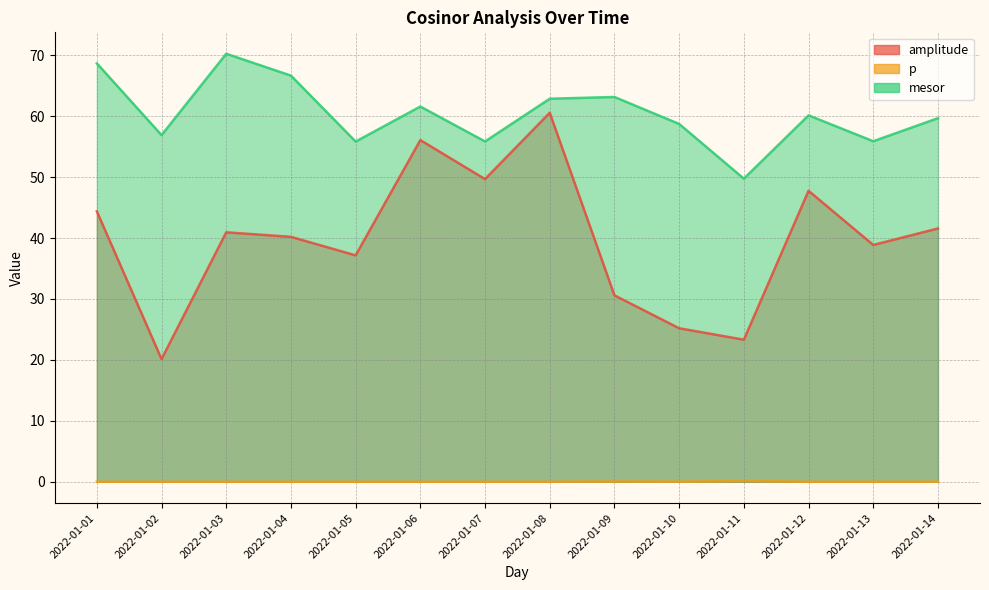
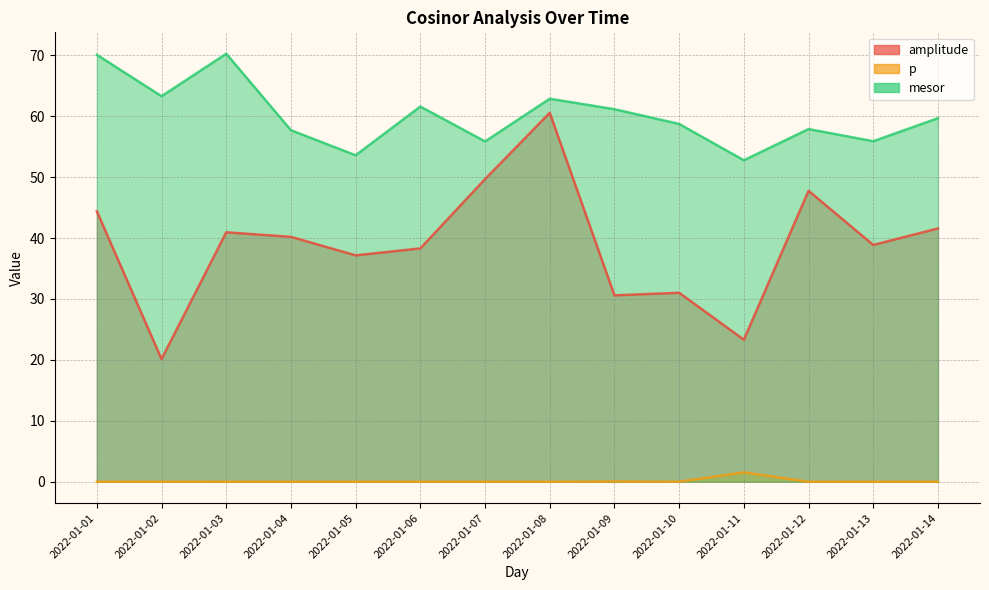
mesor, 2022-01-01: 69 -> 70
mesor, 2022-01-02: 57 -> 63
mesor, 2022-01-04: 67 -> 58
mesor, 2022-01-05: 56 -> 54
amplitude, 2022-01-06: 56 -> 38
mesor, 2022-01-09: 63 -> 61
amplitude, 2022-01-10: 25 -> 31
p, 2022-01-11: 0 -> 2
mesor, 2022-01-11: 50 -> 53
mesor, 2022-01-12: 60 -> 58
